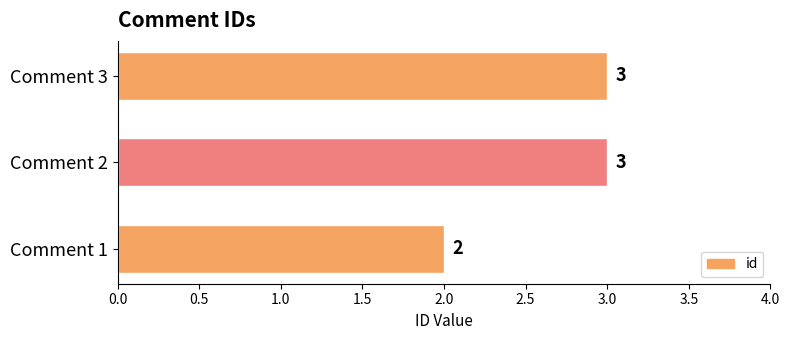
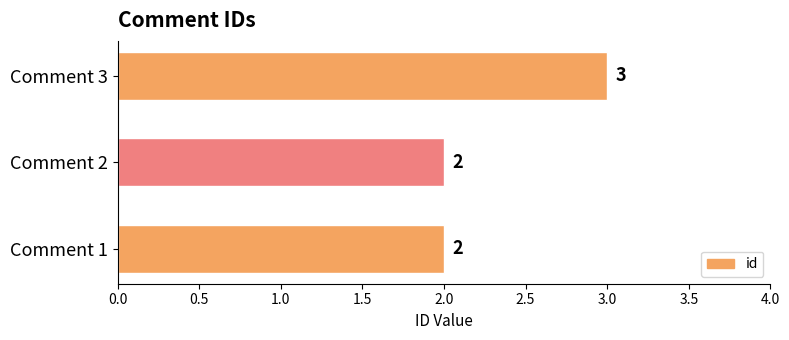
Comment 2: 3 -> 2
